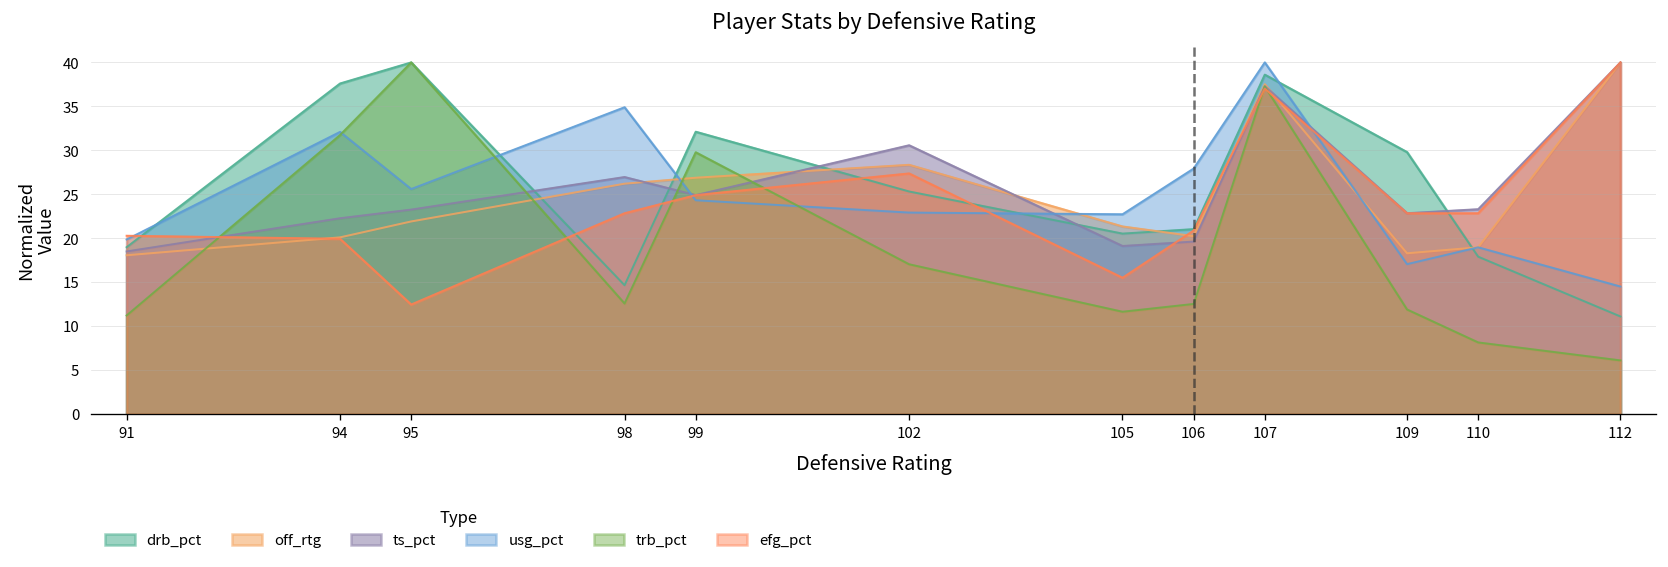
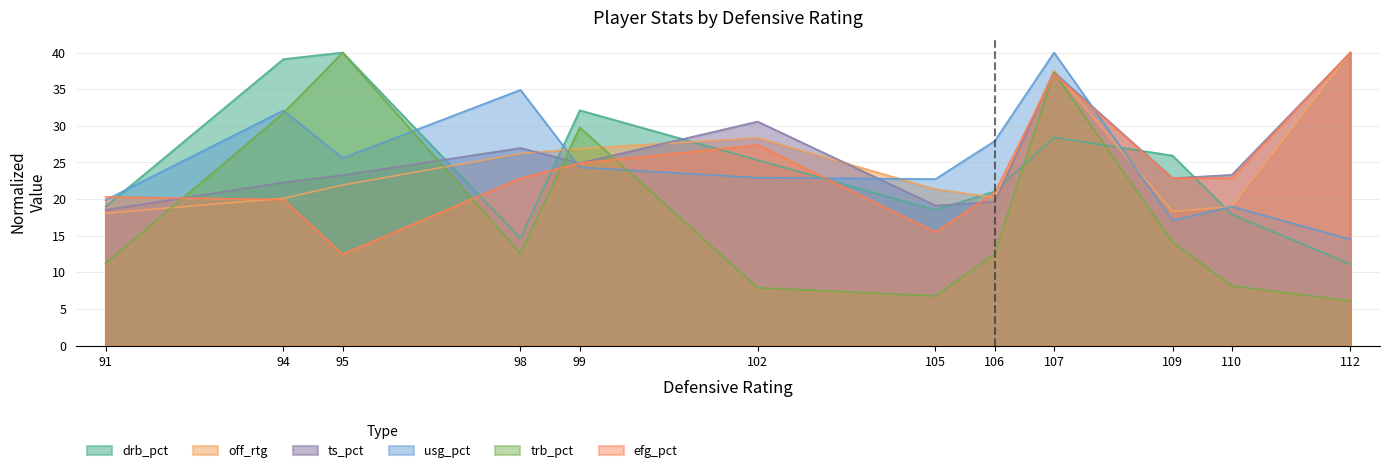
drb_pct, 94: 38 -> 39
trb_pct, 102: 17 -> 8
drb_pct, 105: 21 -> 19
trb_pct, 105: 12 -> 7
drb_pct, 107: 39 -> 28
drb_pct, 109: 30 -> 26
trb_pct, 109: 12 -> 14
